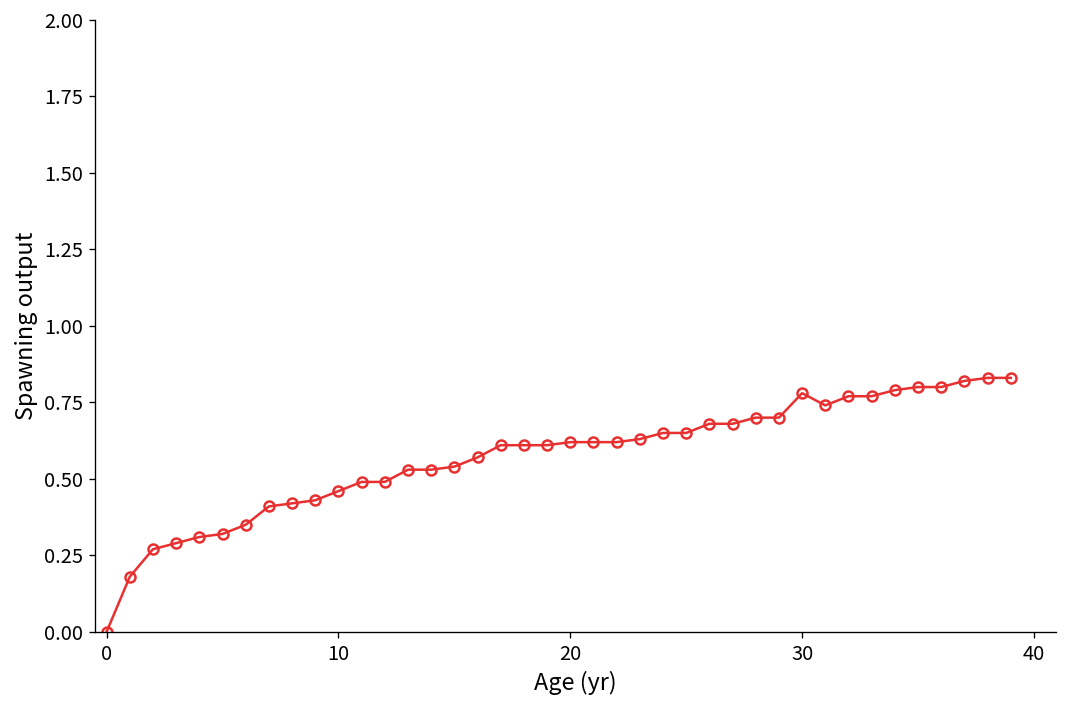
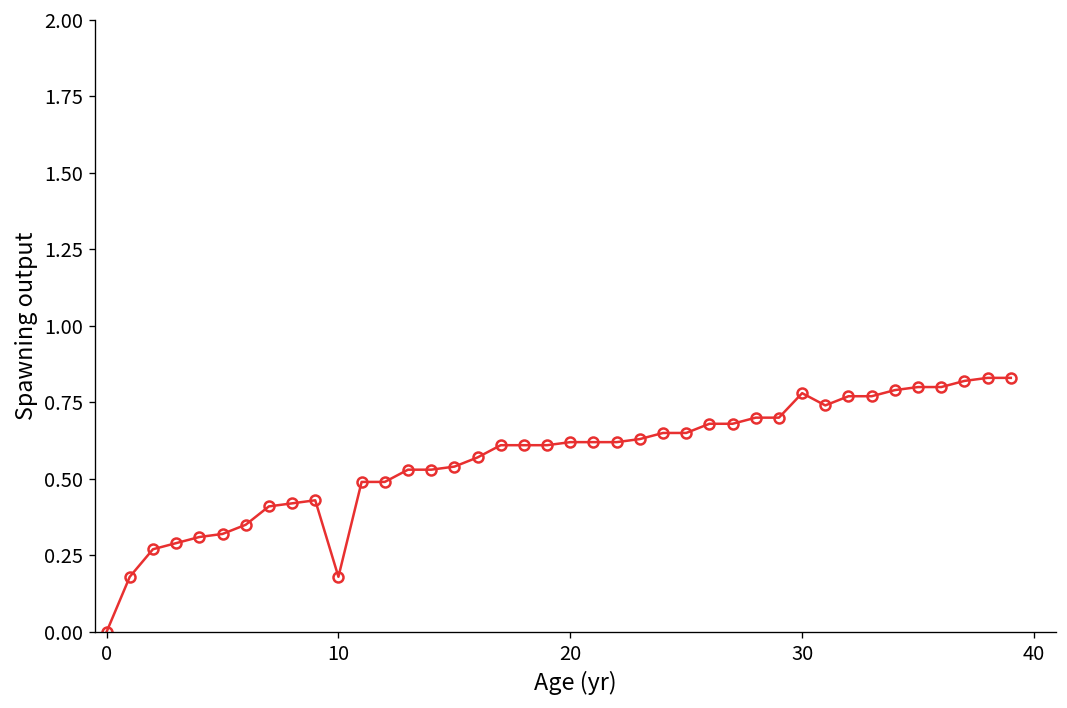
10: 0.46 -> 0.18
